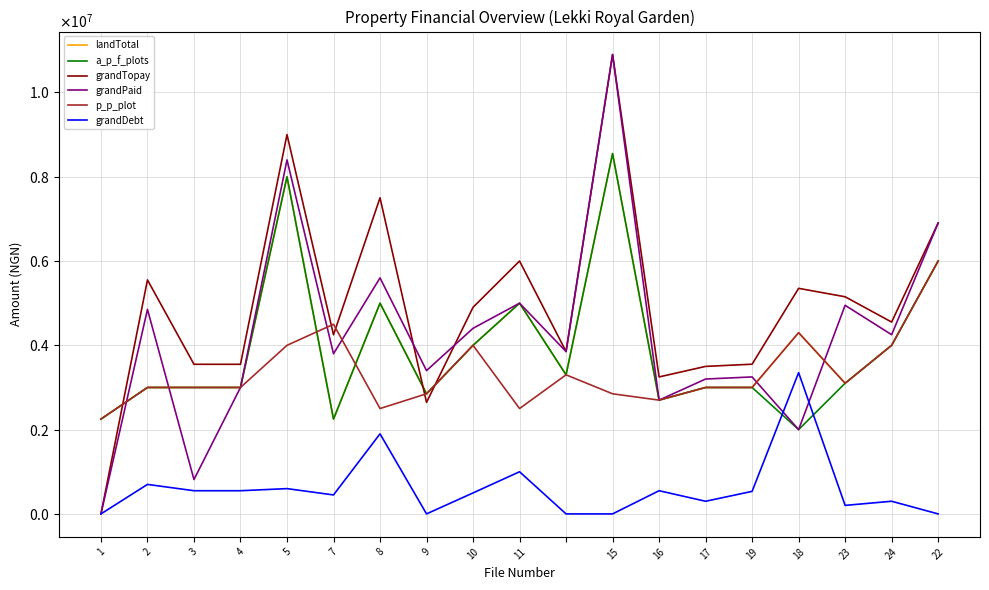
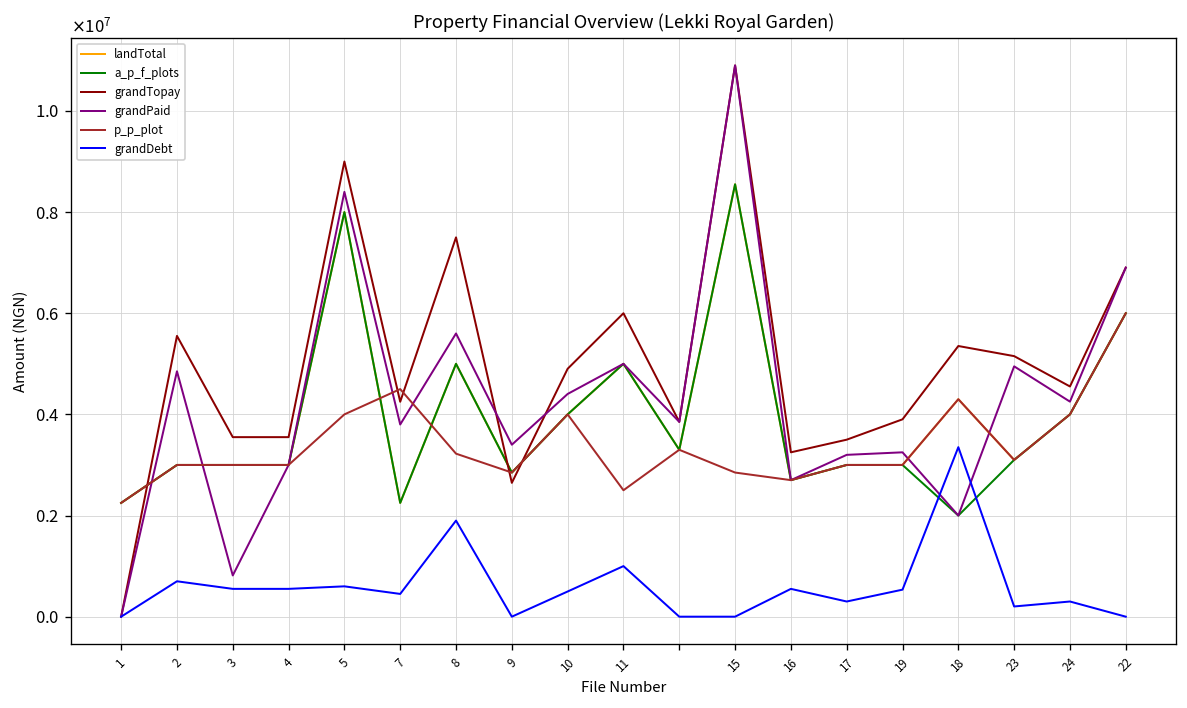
p_p_plot, 8: 2500000 -> 3200000
grandTopay, 19: 3600000 -> 3900000
